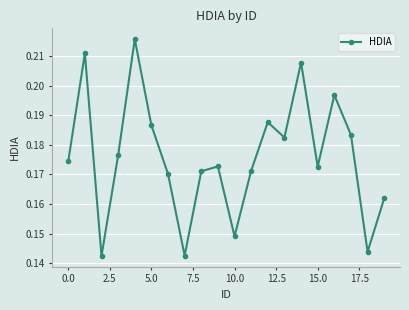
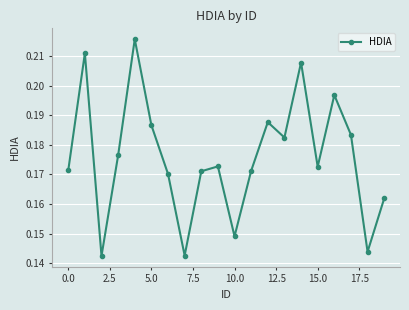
0.0: 0.174 -> 0.171
